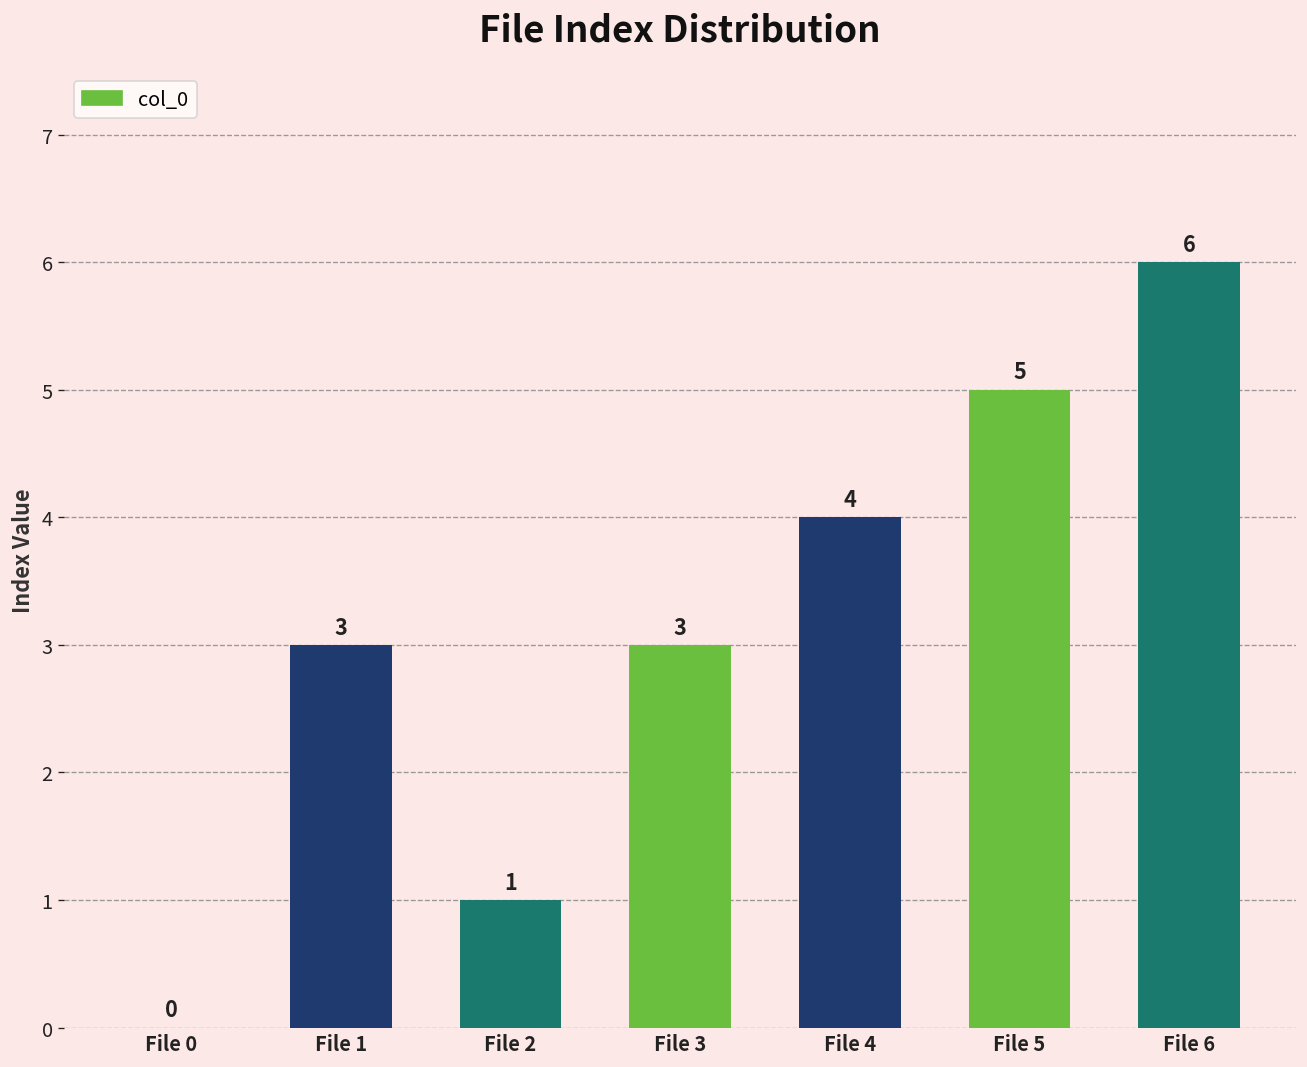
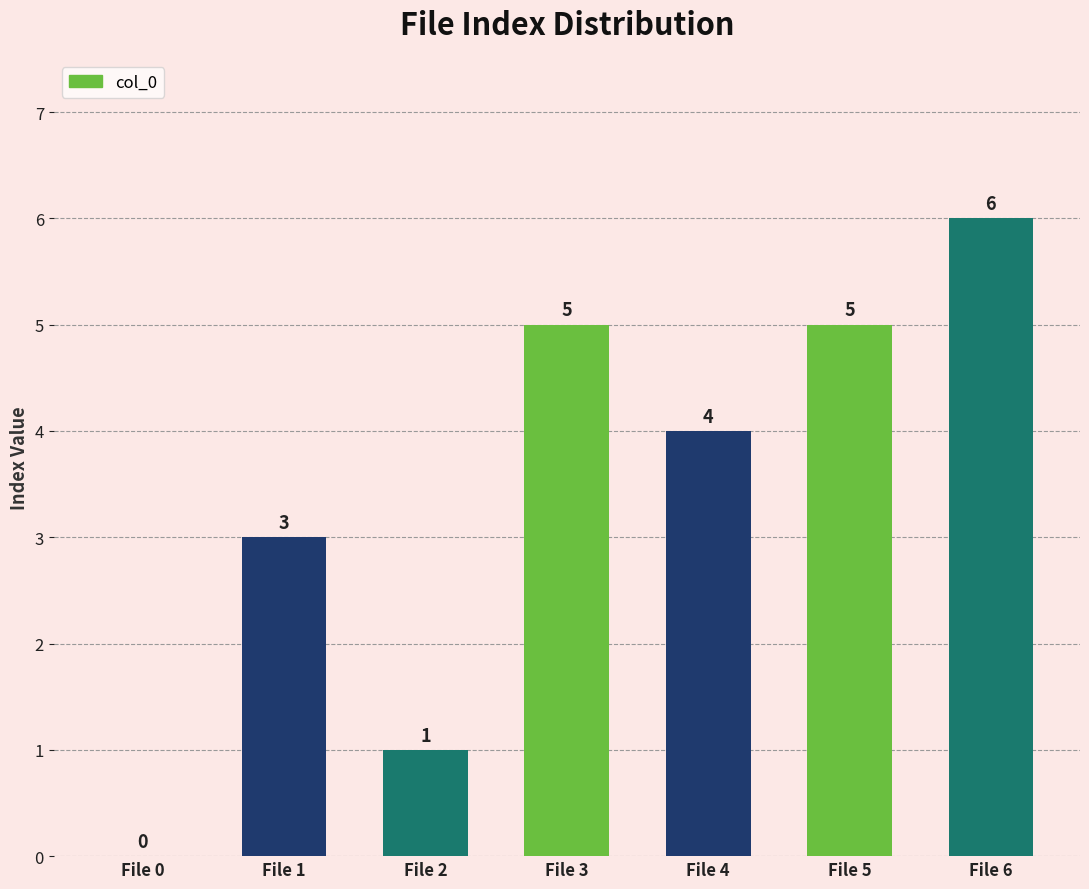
File 3: 3 -> 5
